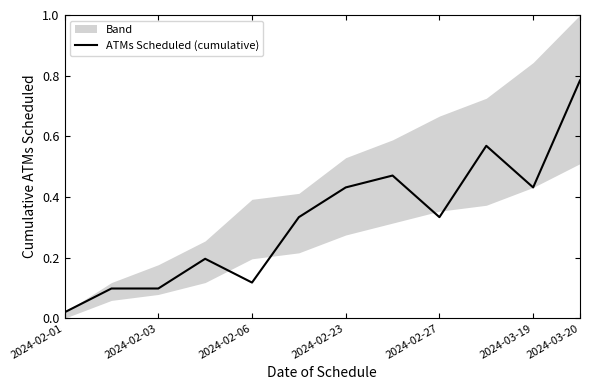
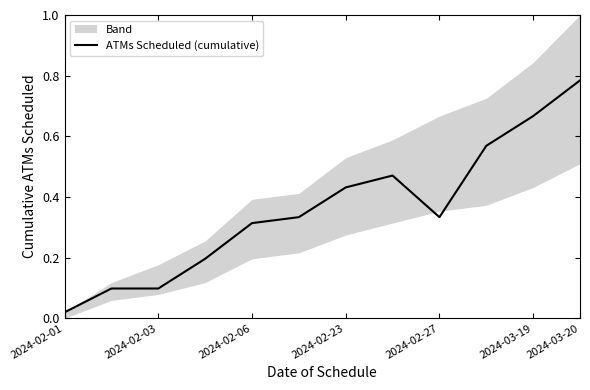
ATMs Scheduled (cumulative), 2024-02-06: 0.12 -> 0.31
ATMs Scheduled (cumulative), 2024-03-19: 0.43 -> 0.67
